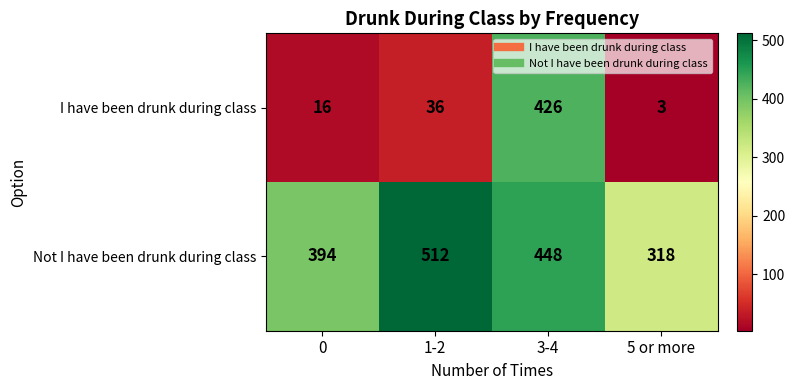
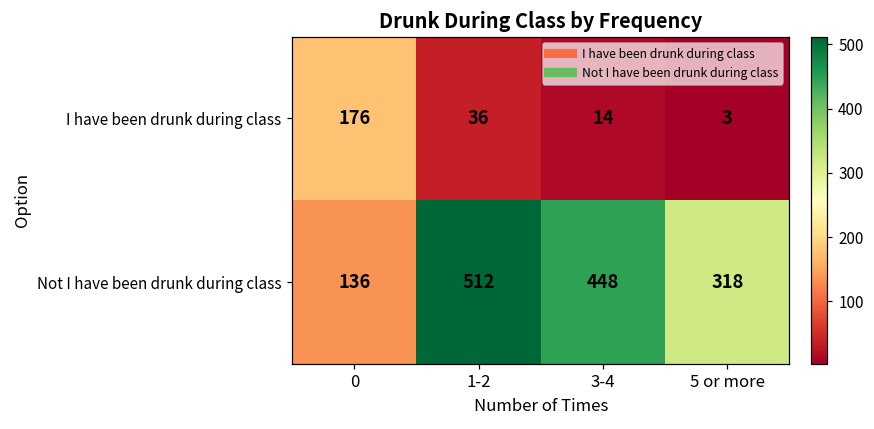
I have been drunk during class, 0: 16 -> 176
I have been drunk during class, 3-4: 426 -> 14
Not I have been drunk during class, 0: 394 -> 136
